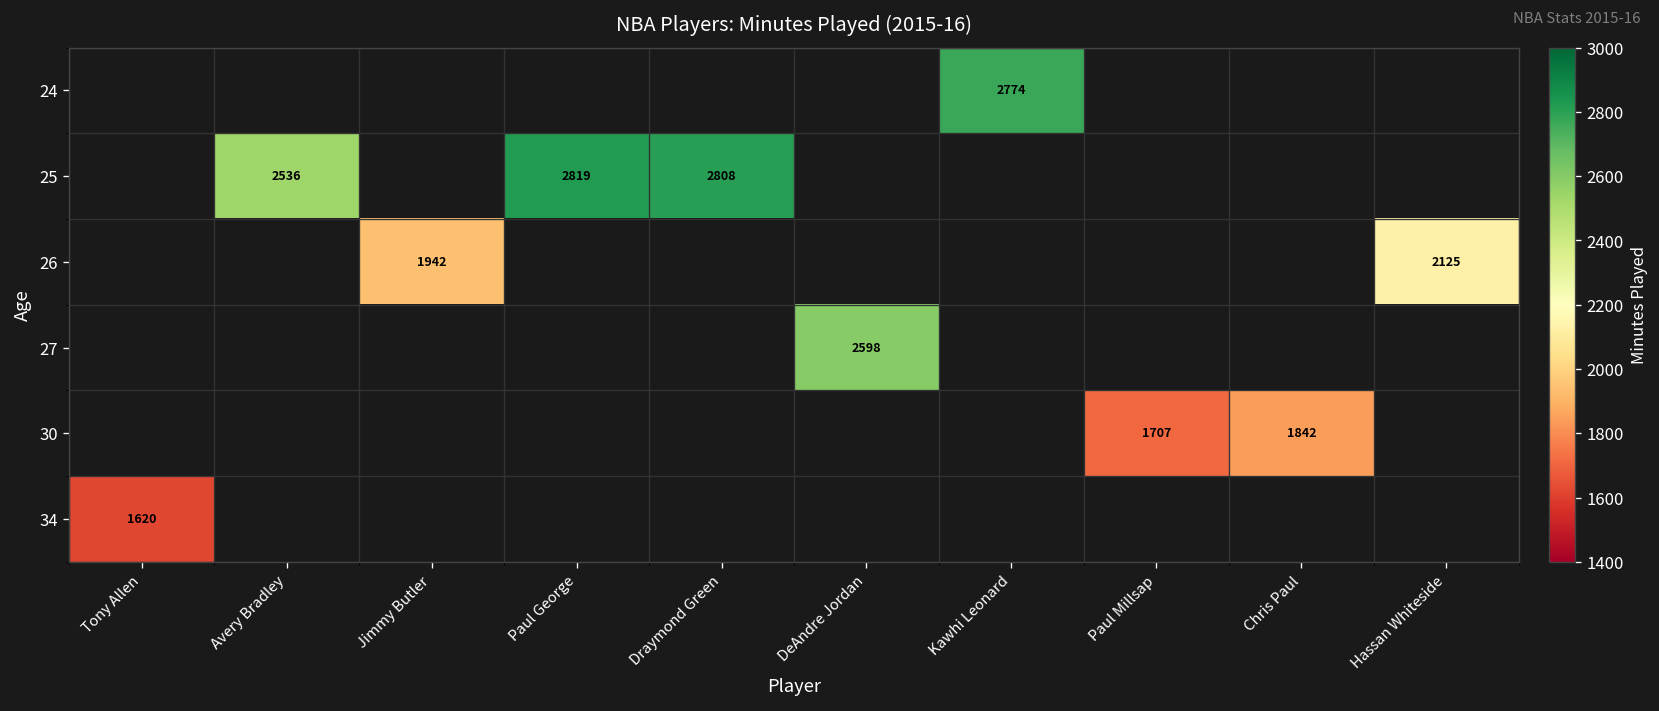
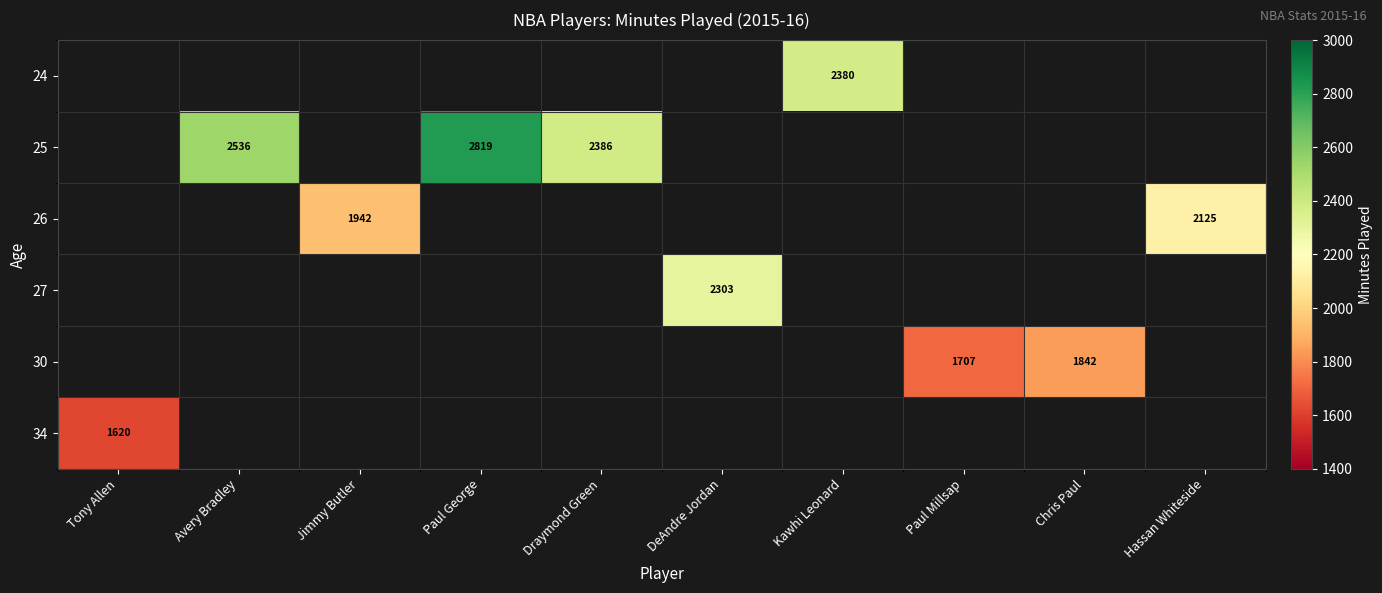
24, Kawhi Leonard: 2774 -> 2380
25, Draymond Green: 2808 -> 2386
27, DeAndre Jordan: 2598 -> 2303
